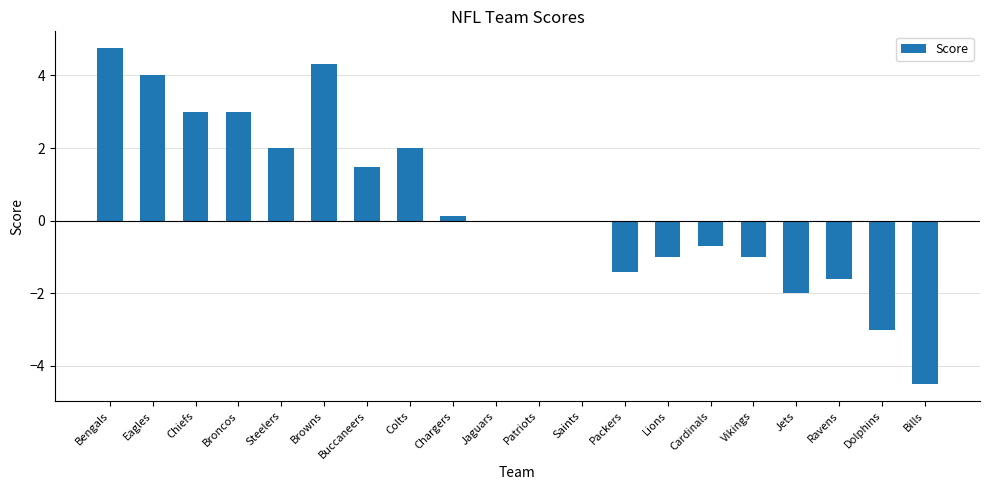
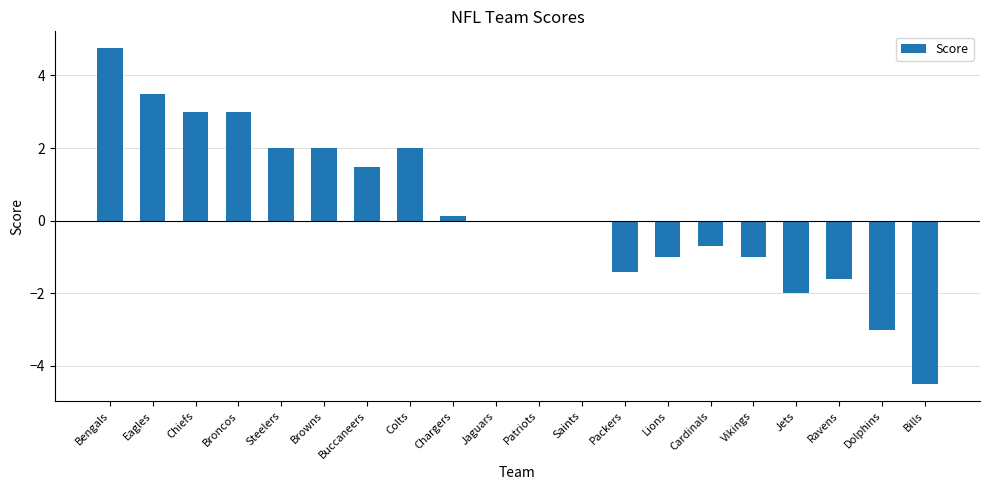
Eagles: 4.0 -> 3.5
Browns: 4.3 -> 2.0
